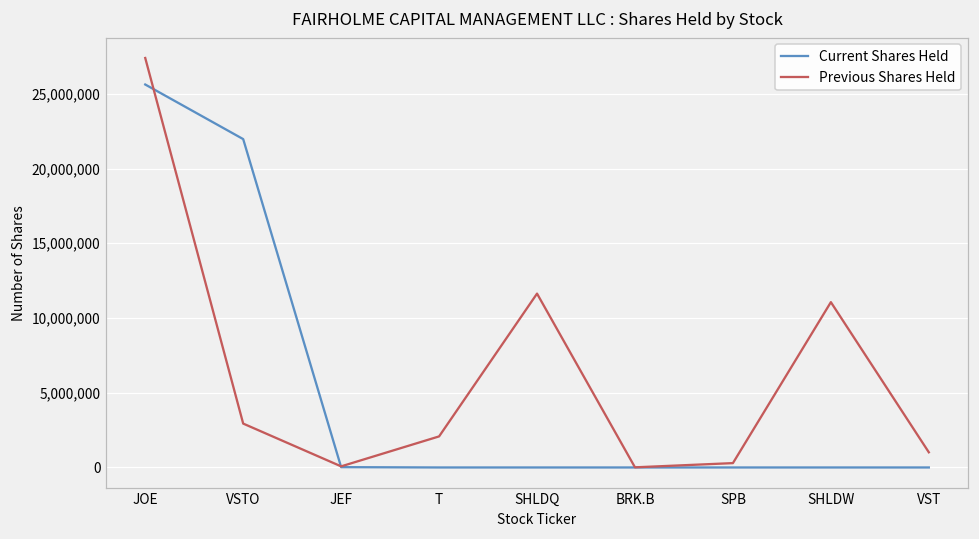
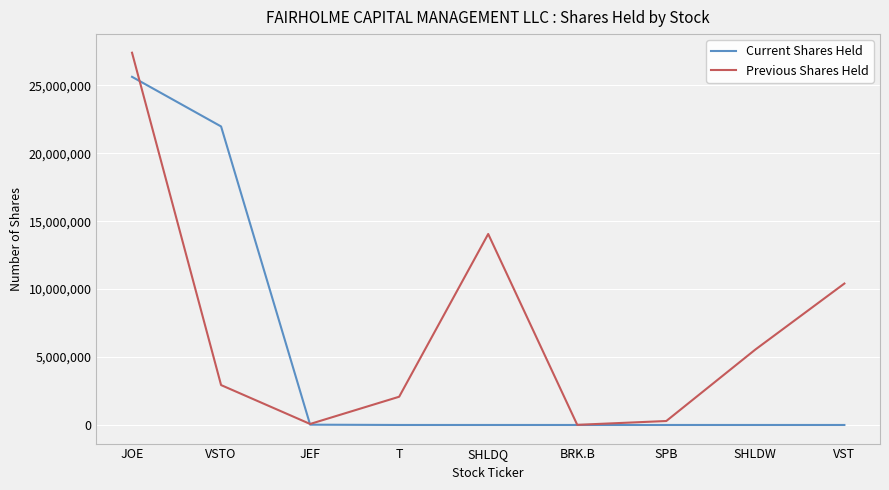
Previous Shares Held, SHLDQ: 11,600,000 -> 14,100,000
Previous Shares Held, SHLDW: 11,100,000 -> 5,500,000
Previous Shares Held, VST: 1,000,000 -> 10,400,000
